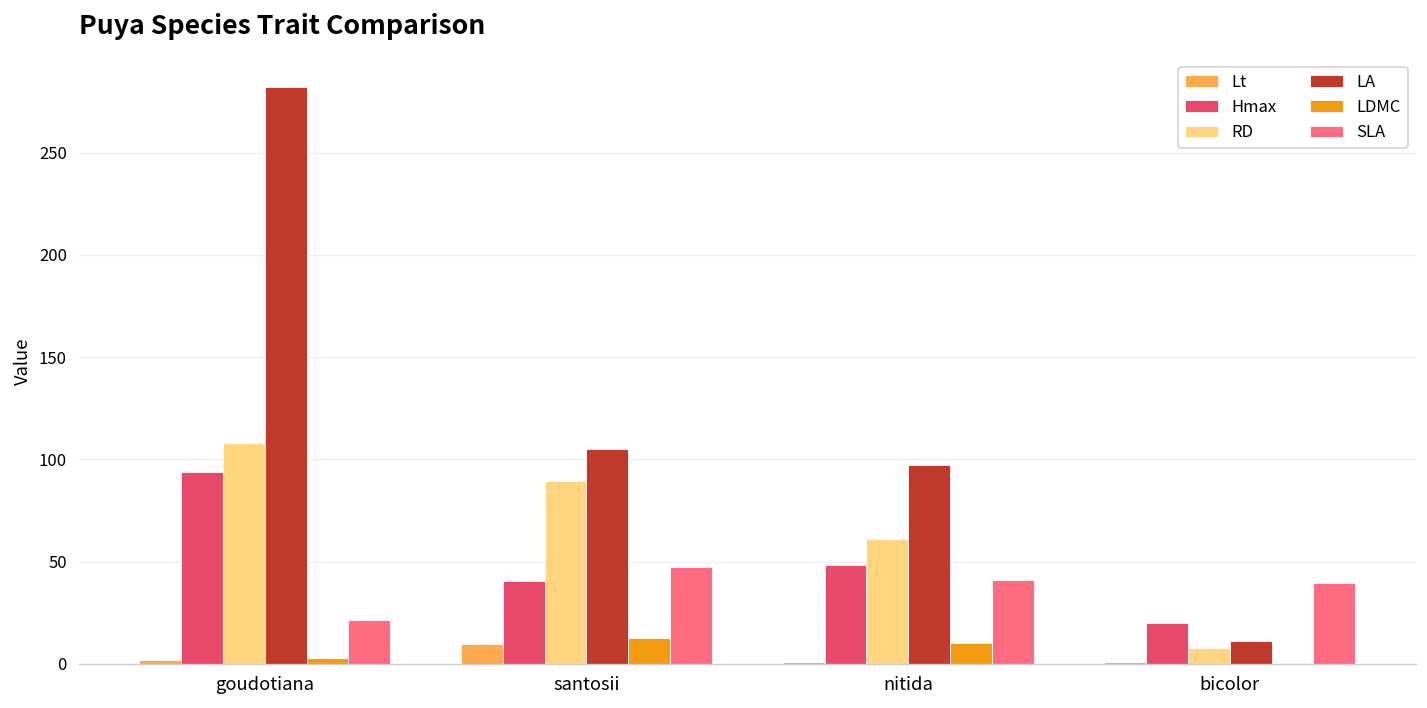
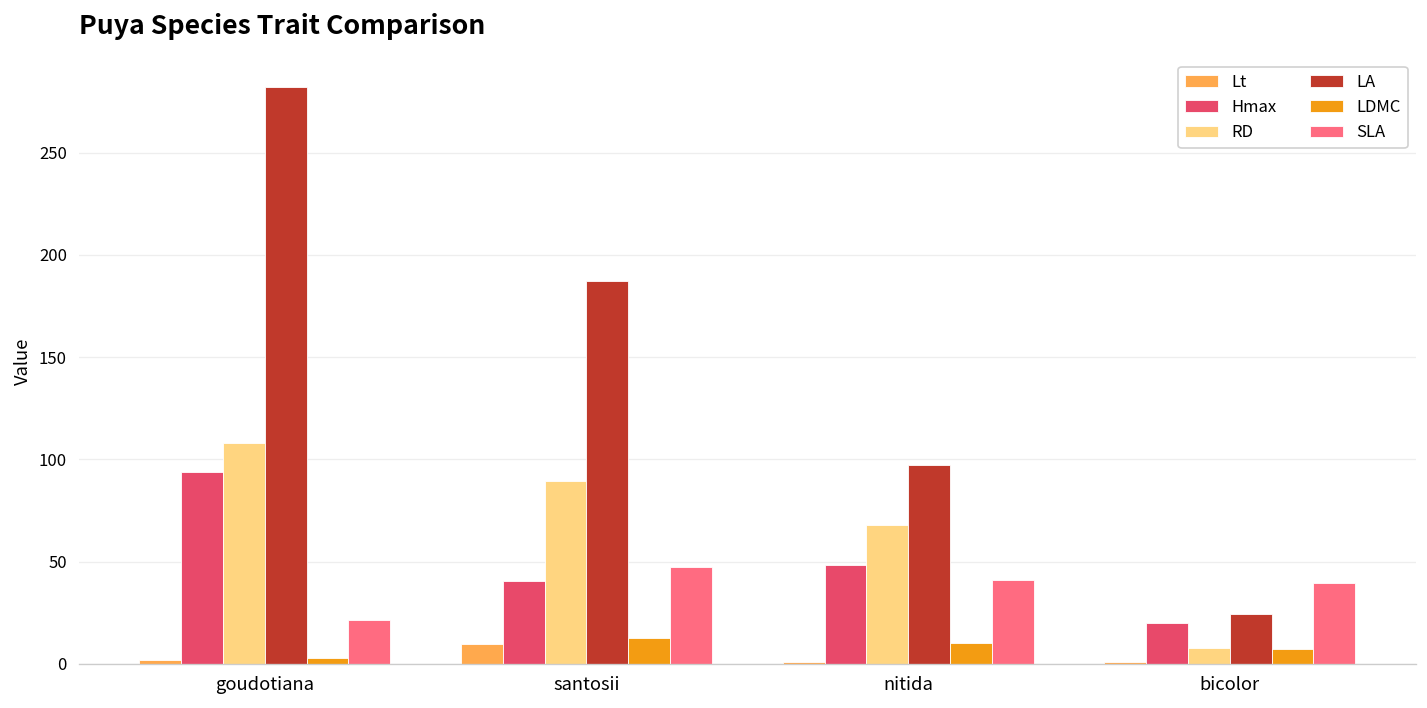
LA, santosii: 105 -> 187
RD, nitida: 61 -> 68
LA, bicolor: 11 -> 24
LDMC, bicolor: 1 -> 7
